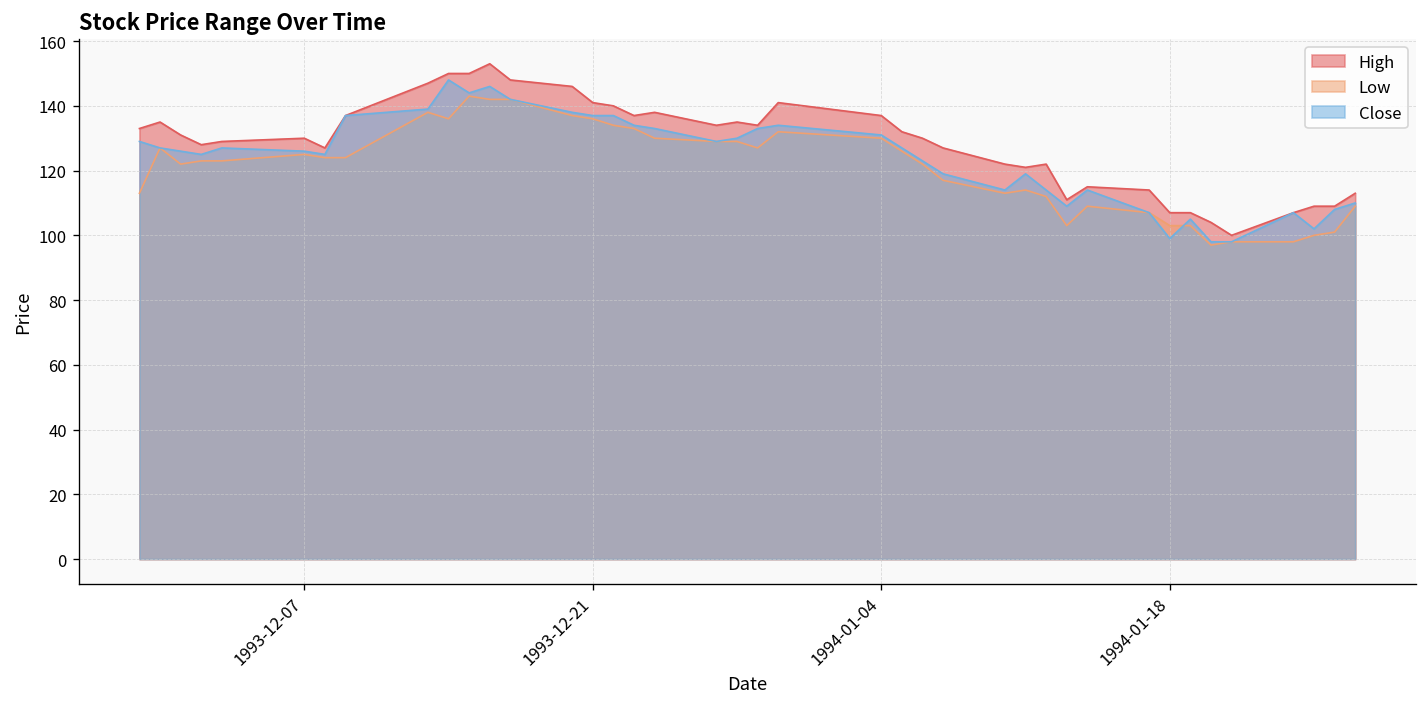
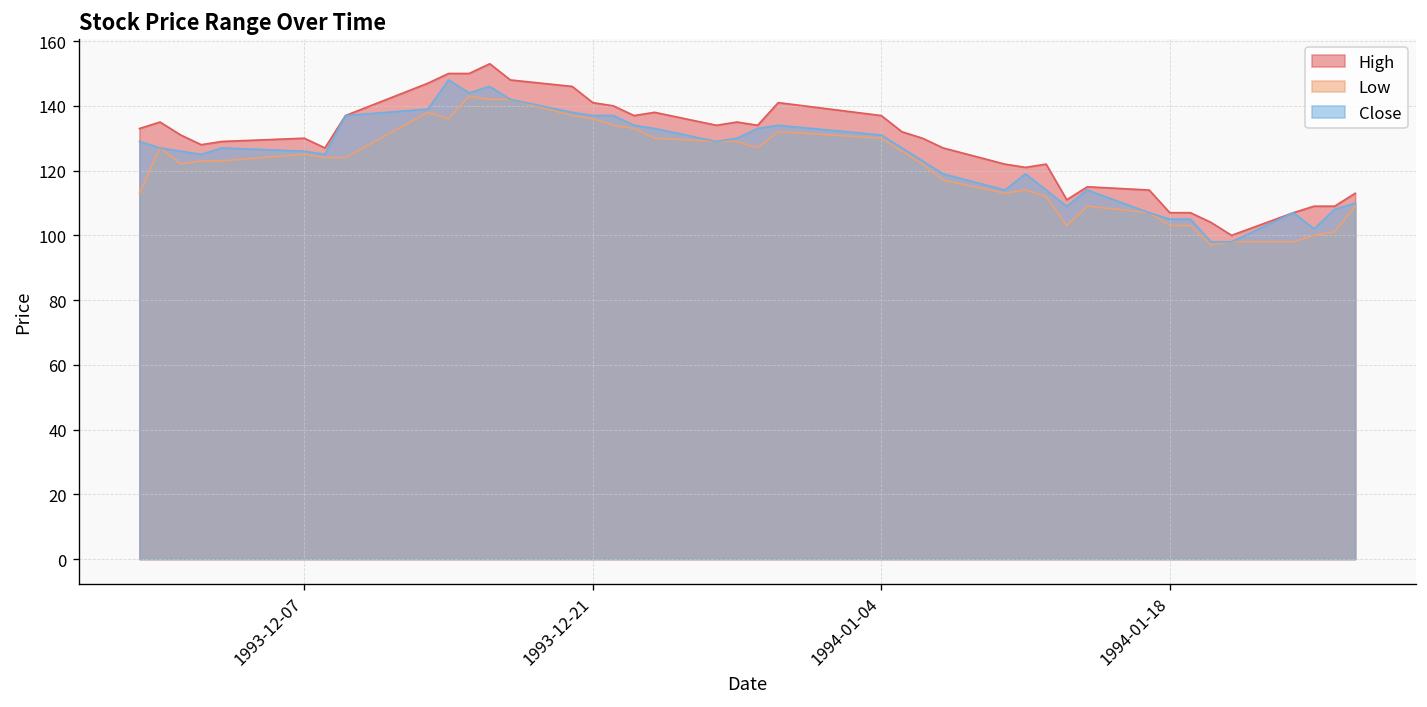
Close, 1994-01-18: 99 -> 105
